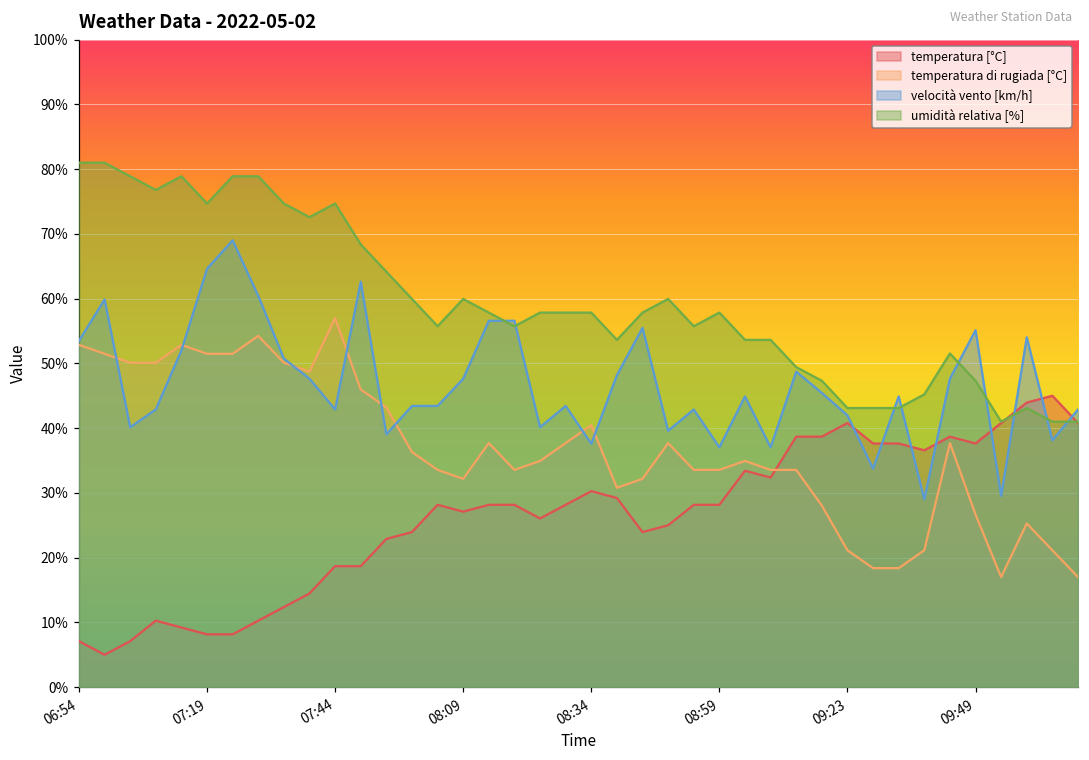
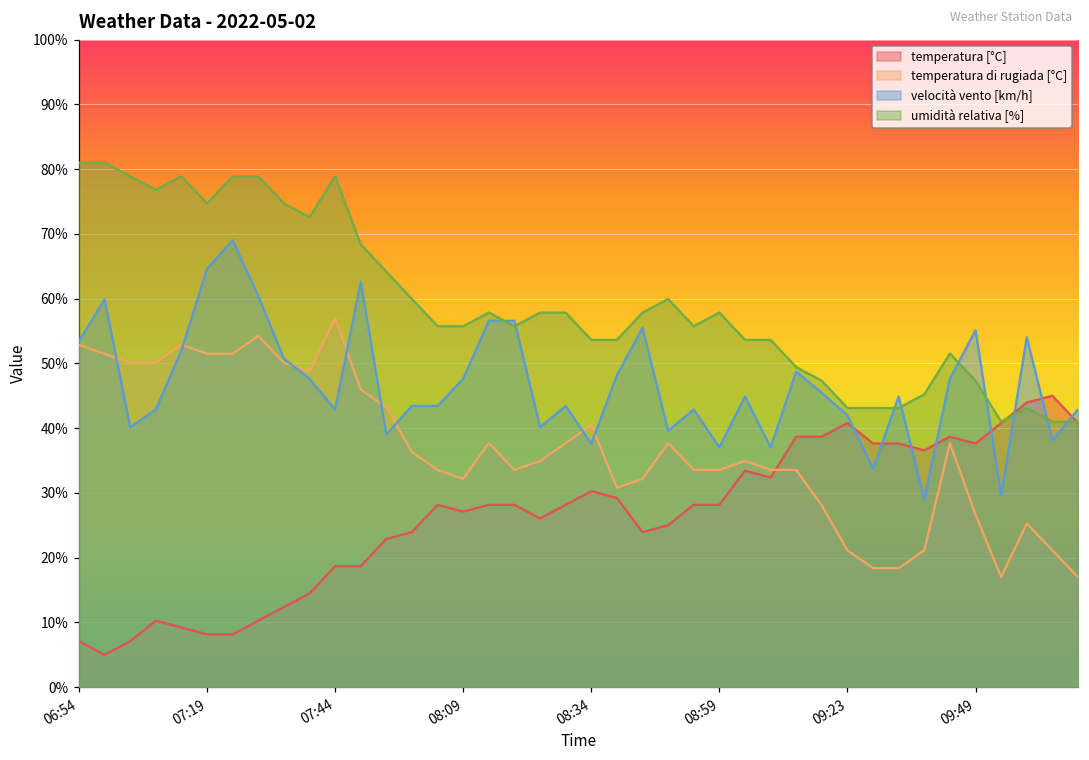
umidità relativa [%], 07:44: 75% -> 79%
umidità relativa [%], 08:09: 60% -> 56%
umidità relativa [%], 08:34: 58% -> 54%
